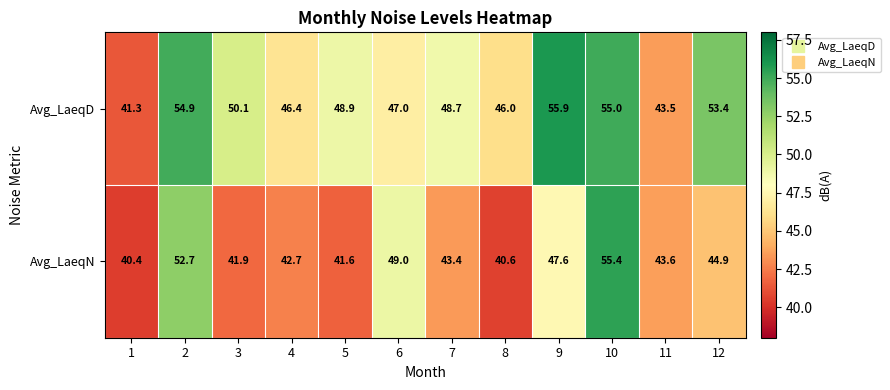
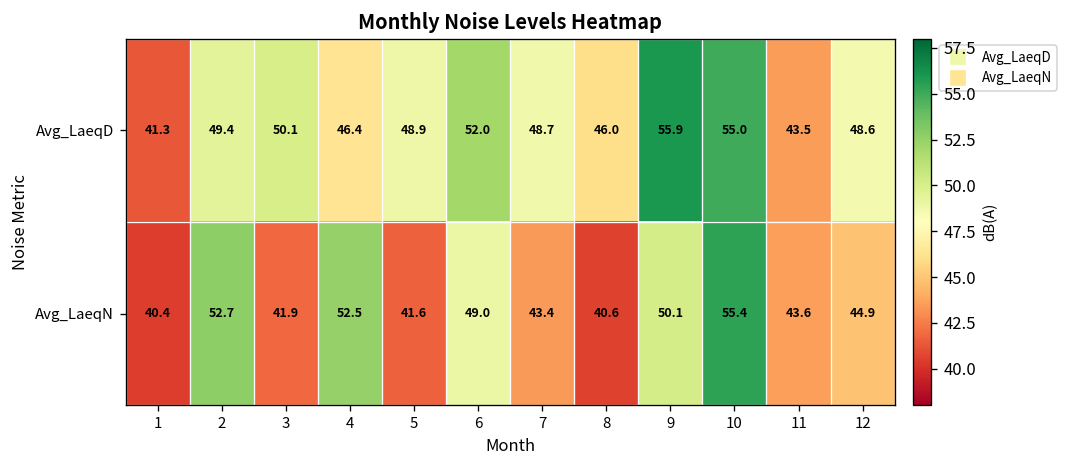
Avg_LaeqD, 2: 54.9 -> 49.4
Avg_LaeqD, 6: 47.0 -> 52.0
Avg_LaeqD, 12: 53.4 -> 48.6
Avg_LaeqN, 4: 42.7 -> 52.5
Avg_LaeqN, 9: 47.6 -> 50.1
